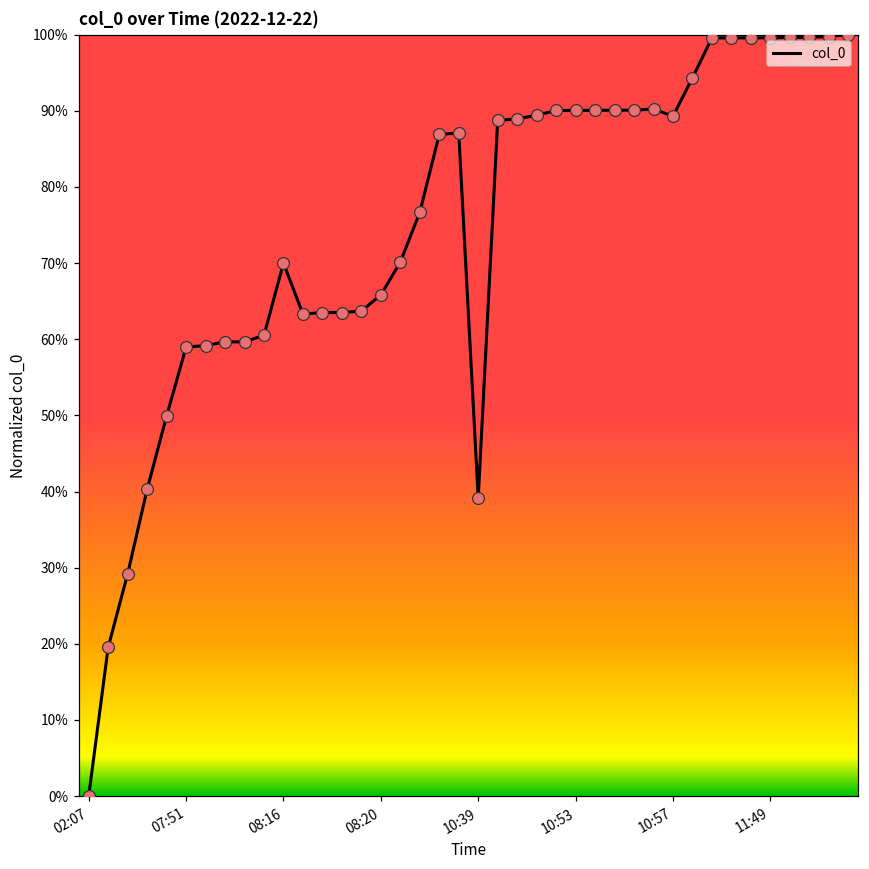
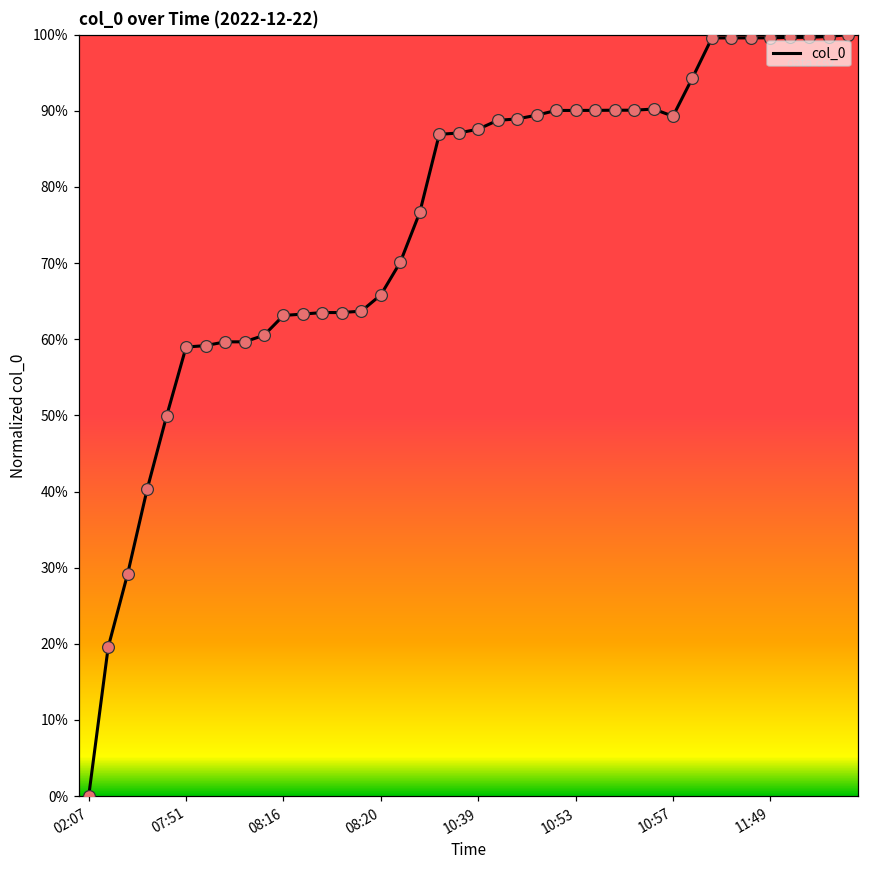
08:16: 70% -> 63%
10:39: 39% -> 88%
